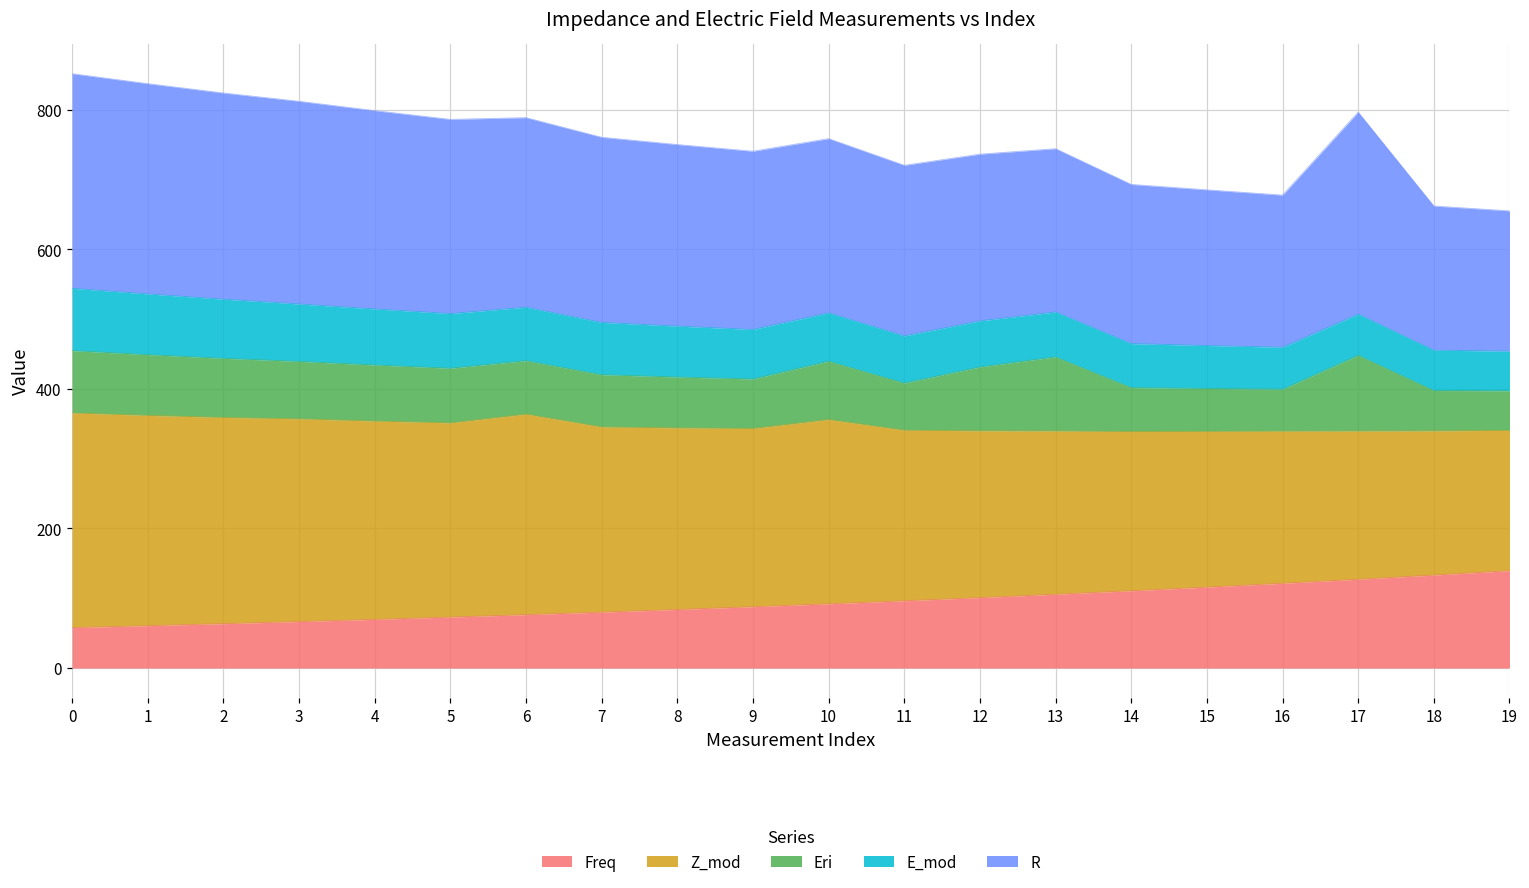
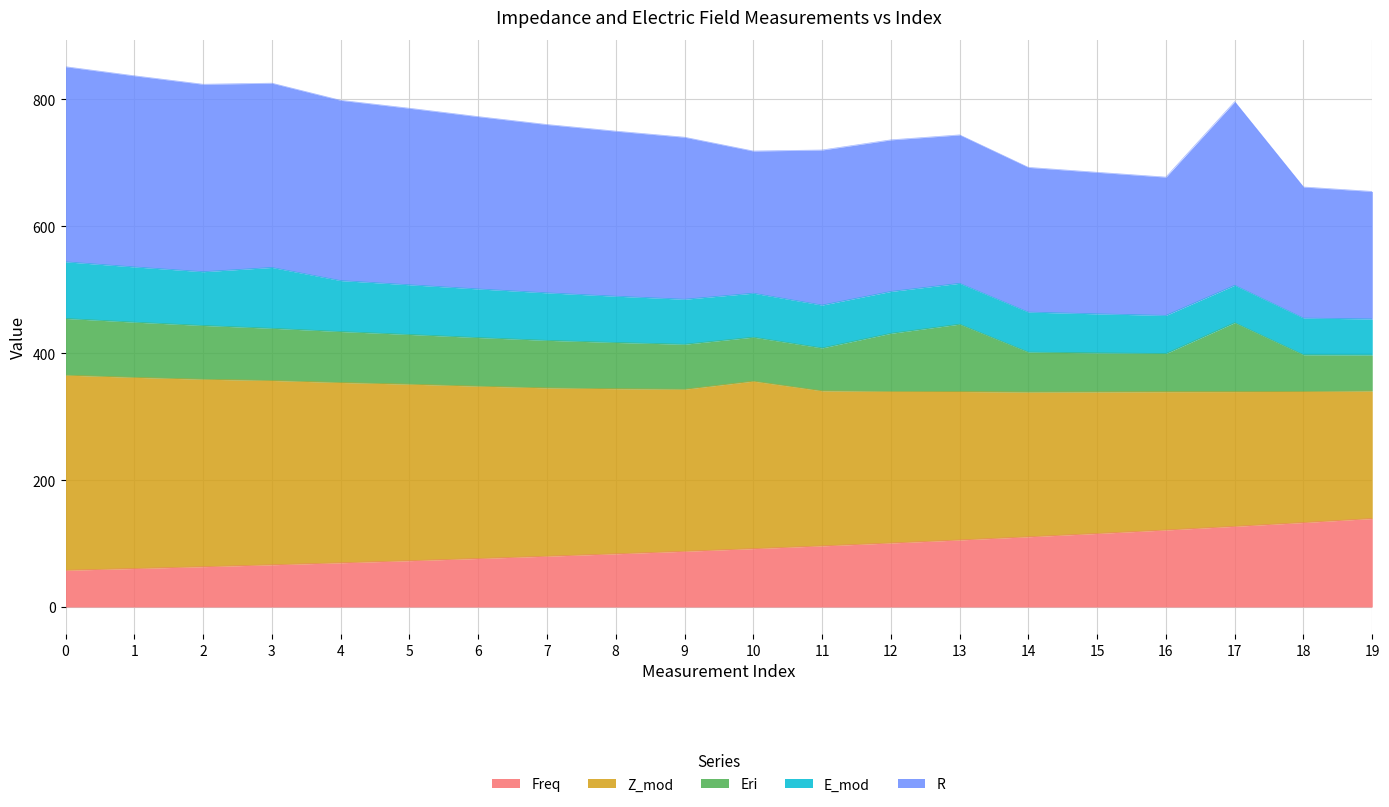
E_mod, 3: 80 -> 100
Z_mod, 6: 290 -> 270
Eri, 10: 80 -> 70
R, 10: 250 -> 220
